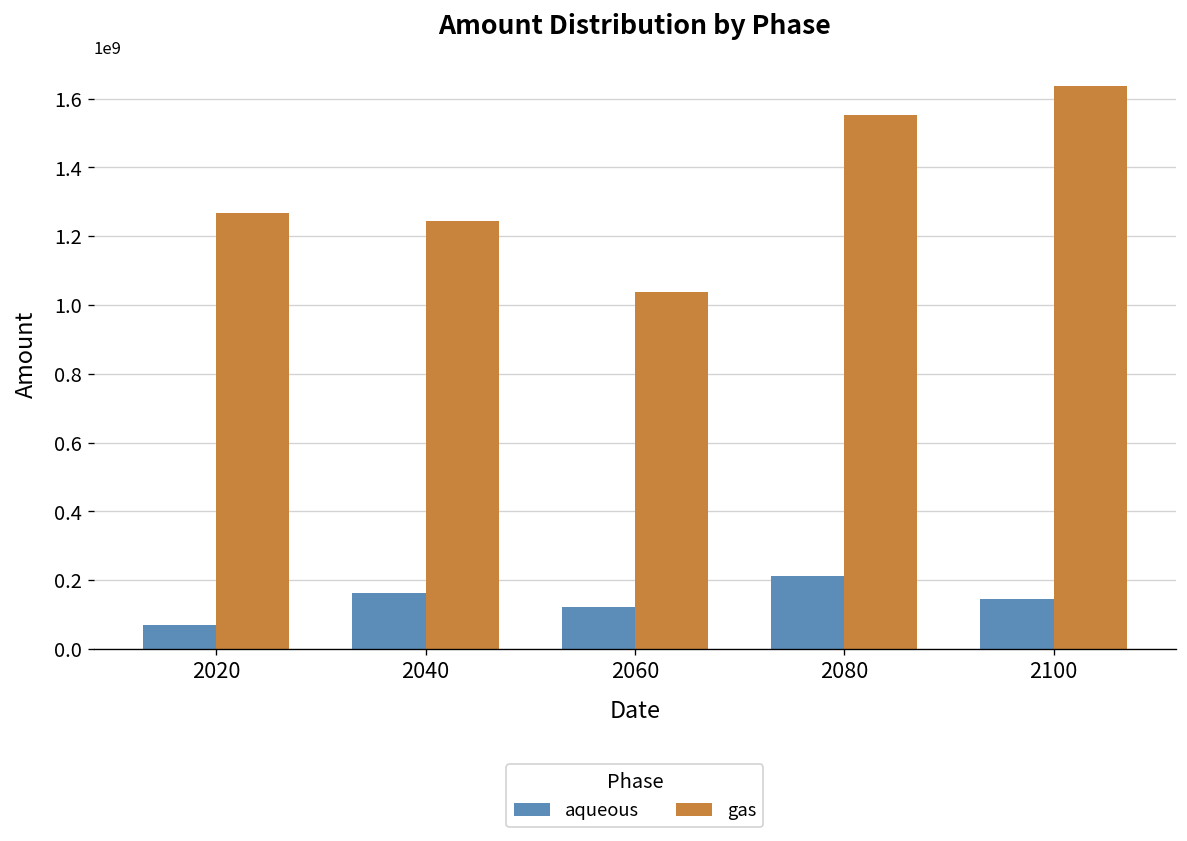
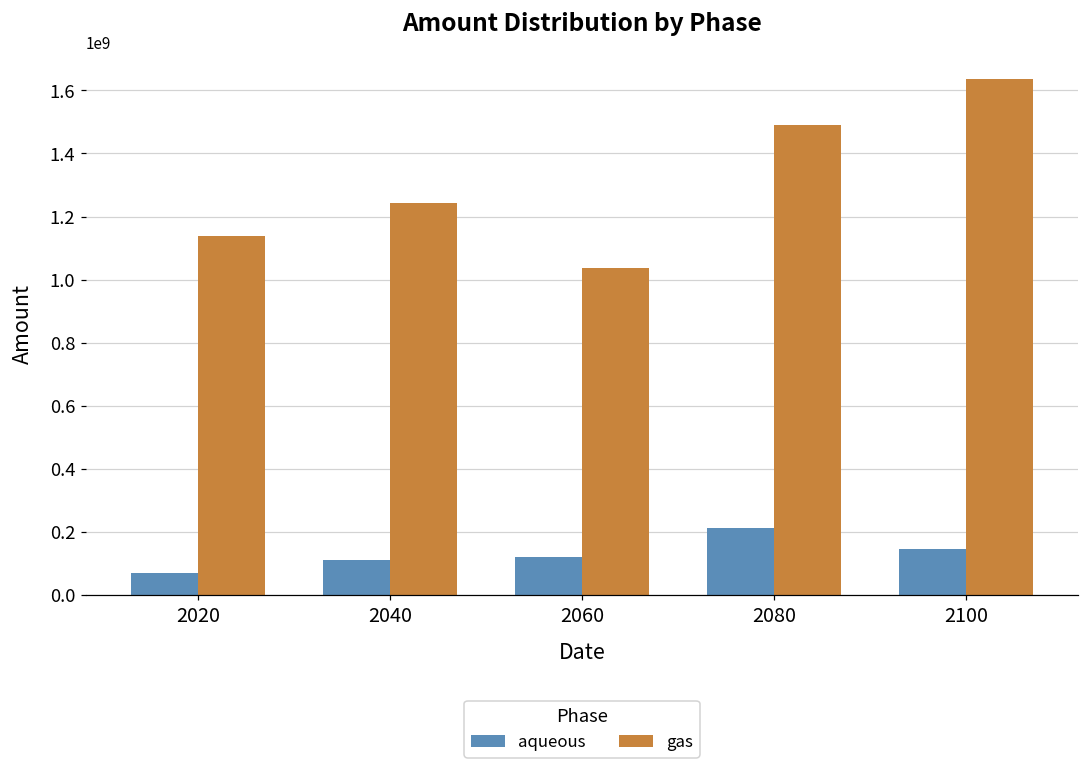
gas, 2020: 1270000000 -> 1140000000
aqueous, 2040: 160000000 -> 110000000
gas, 2080: 1550000000 -> 1490000000
